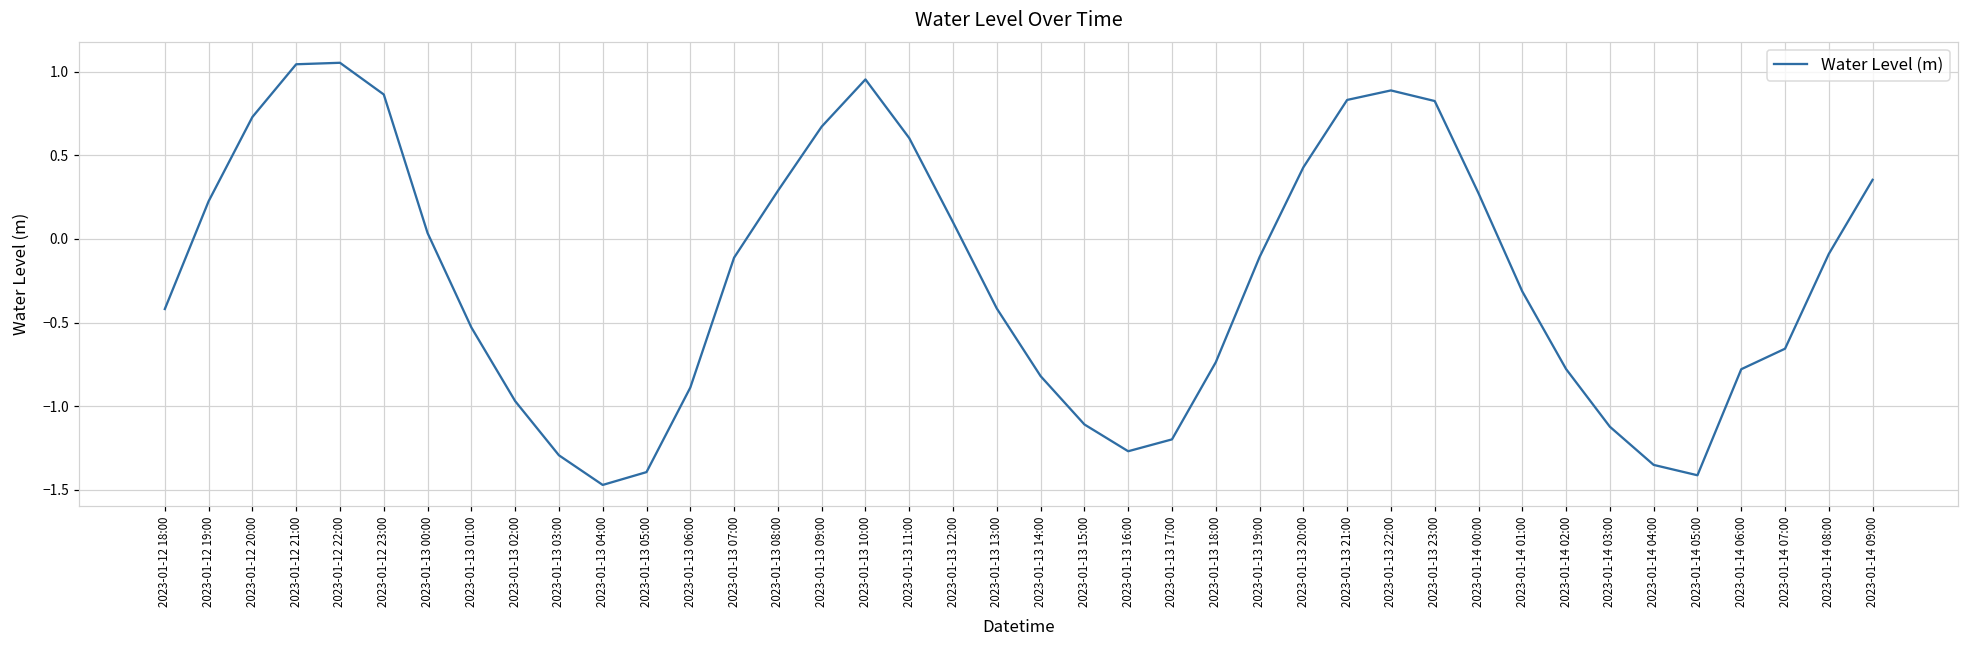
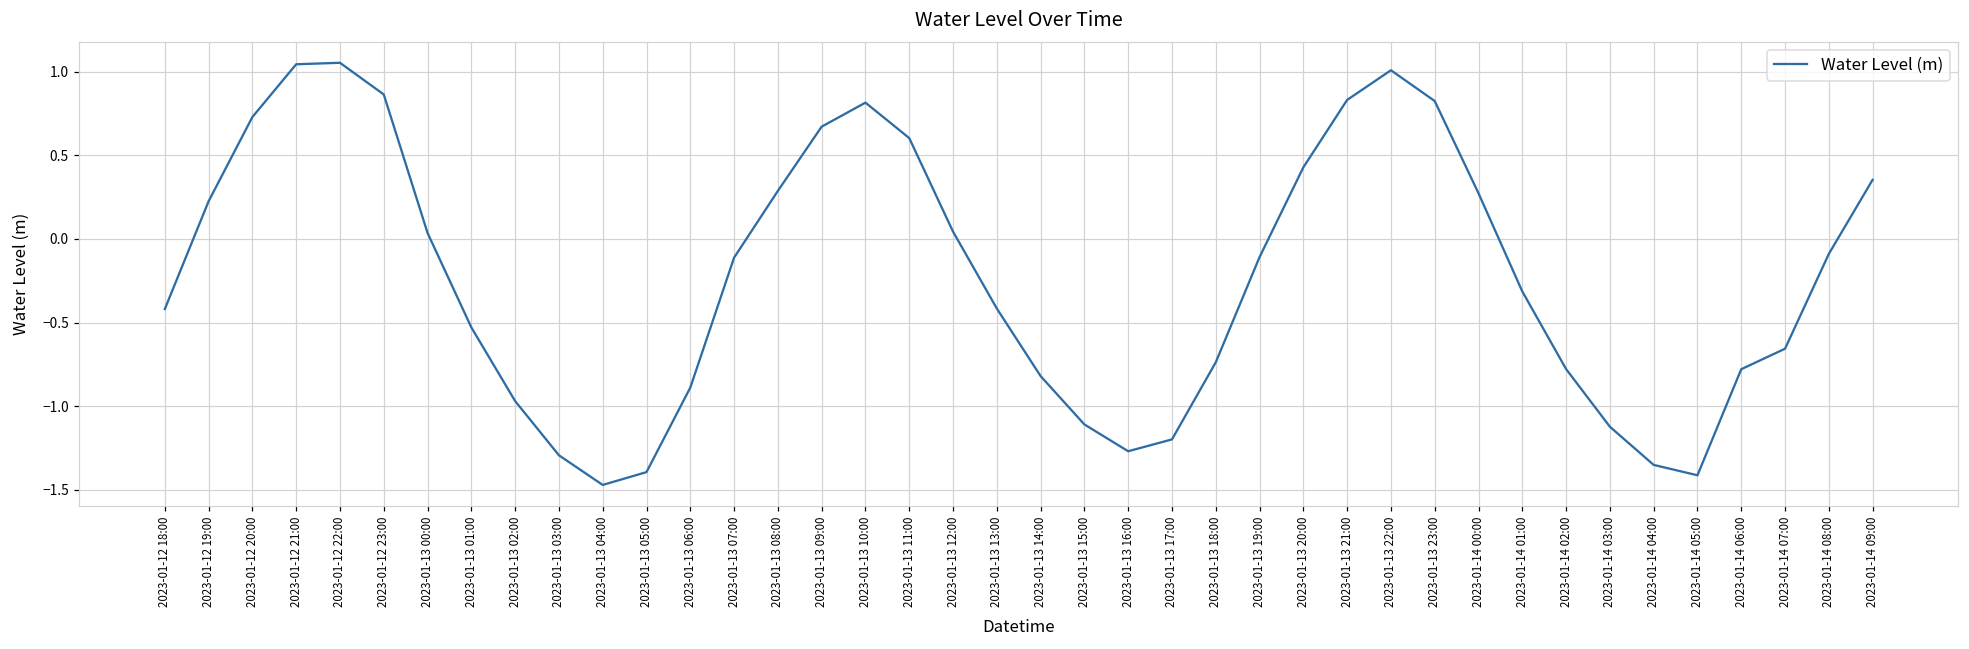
2023-01-13 10:00: 0.95 -> 0.82
2023-01-13 12:00: 0.10 -> 0.04
2023-01-13 22:00: 0.89 -> 1.01
